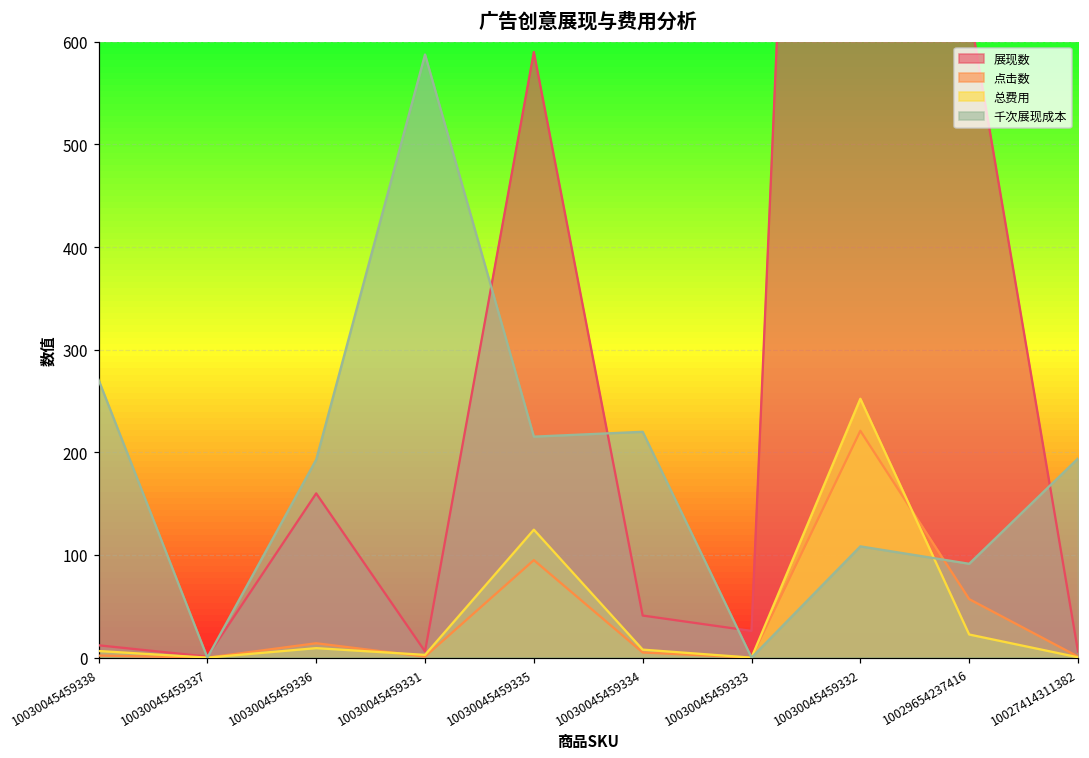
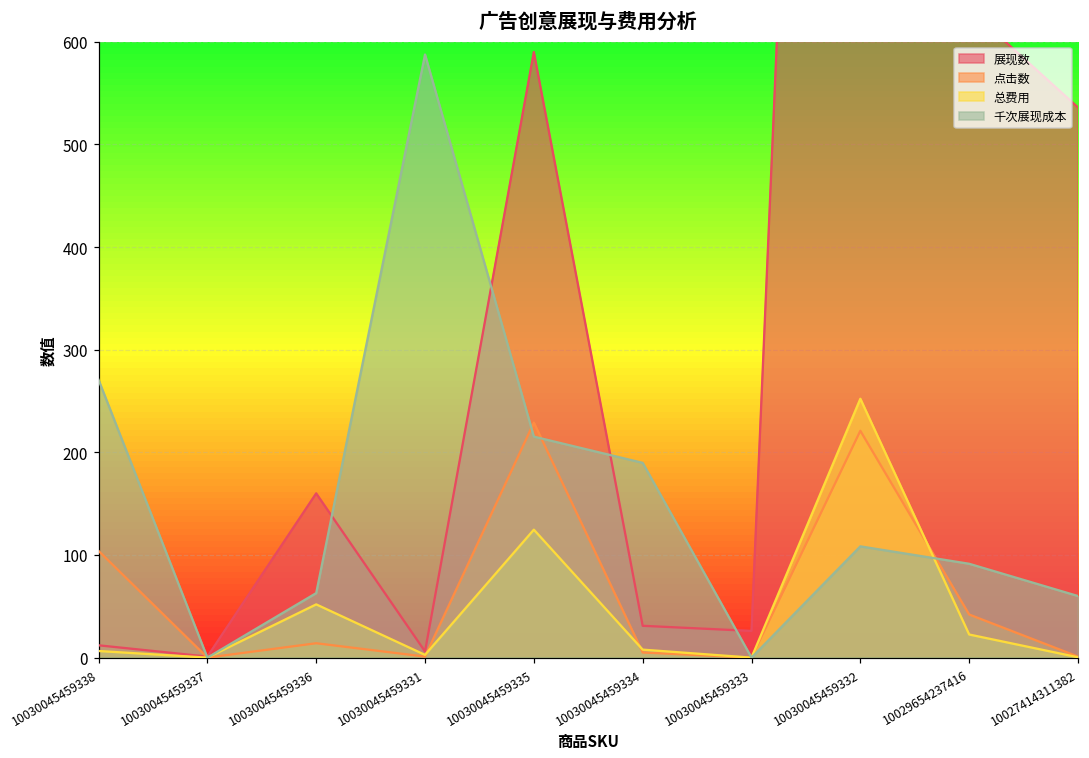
点击数, 10030045459338: 0 -> 100
总费用, 10030045459336: 10 -> 50
千次展现成本, 10030045459336: 190 -> 60
点击数, 10030045459335: 100 -> 230
展现数, 10030045459334: 40 -> 30
千次展现成本, 10030045459334: 220 -> 190
点击数, 10029654237416: 60 -> 40
展现数, 10027414311382: 10 -> 540
千次展现成本, 10027414311382: 190 -> 60
